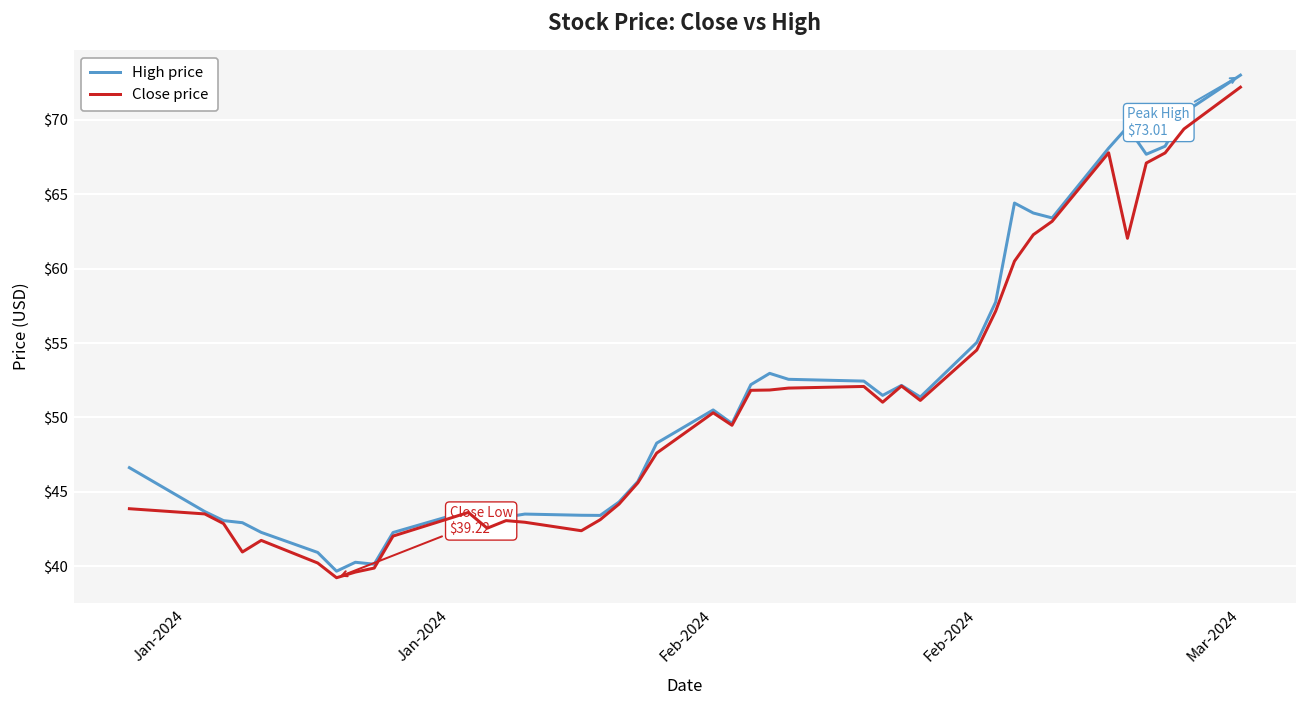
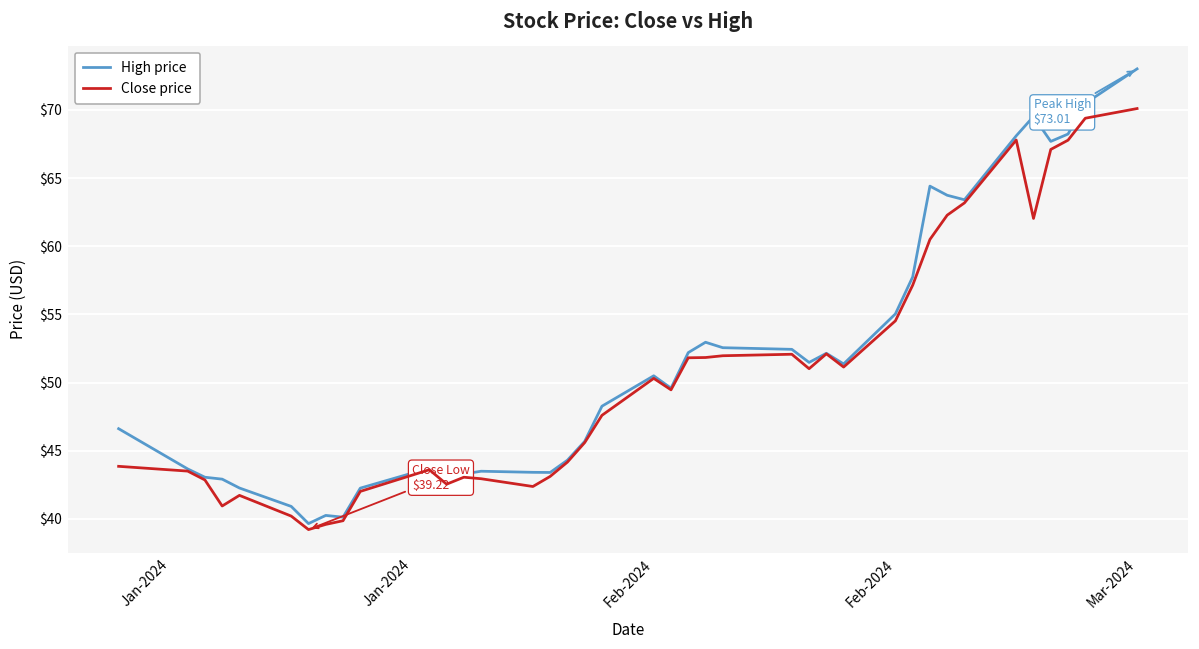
Close price, Mar-2024: $72.2 -> $70.1
